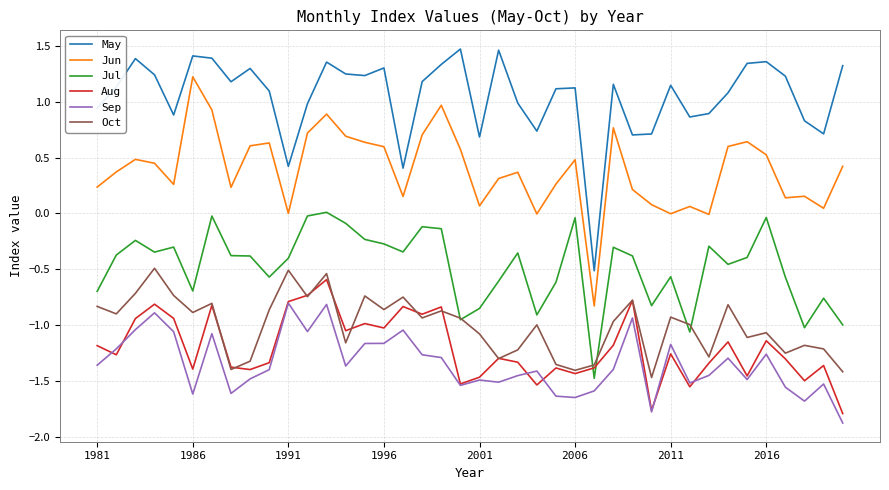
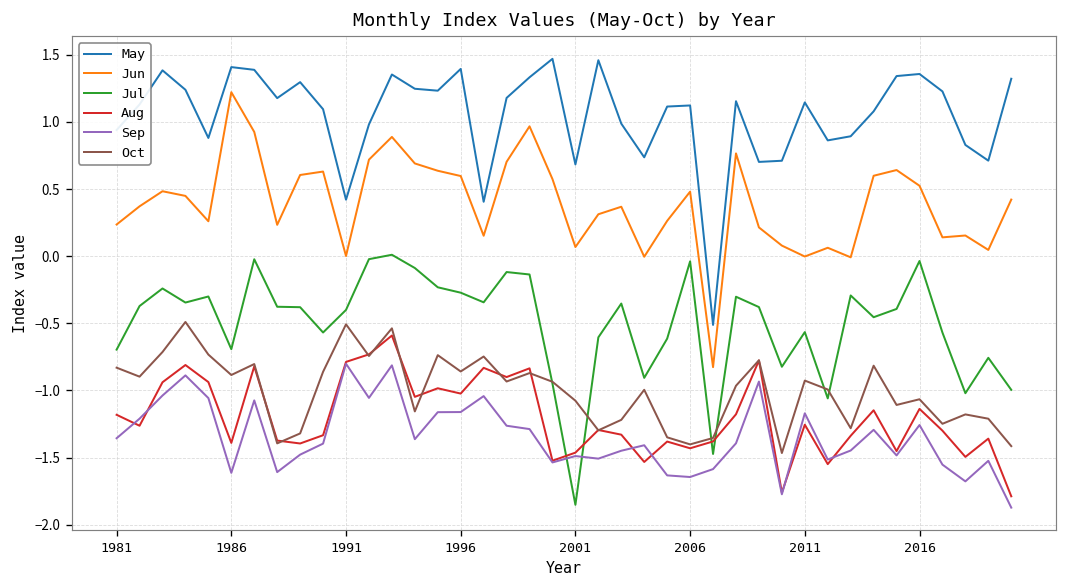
May, 1996: 1.30 -> 1.39
Jul, 2001: -0.85 -> -1.85
